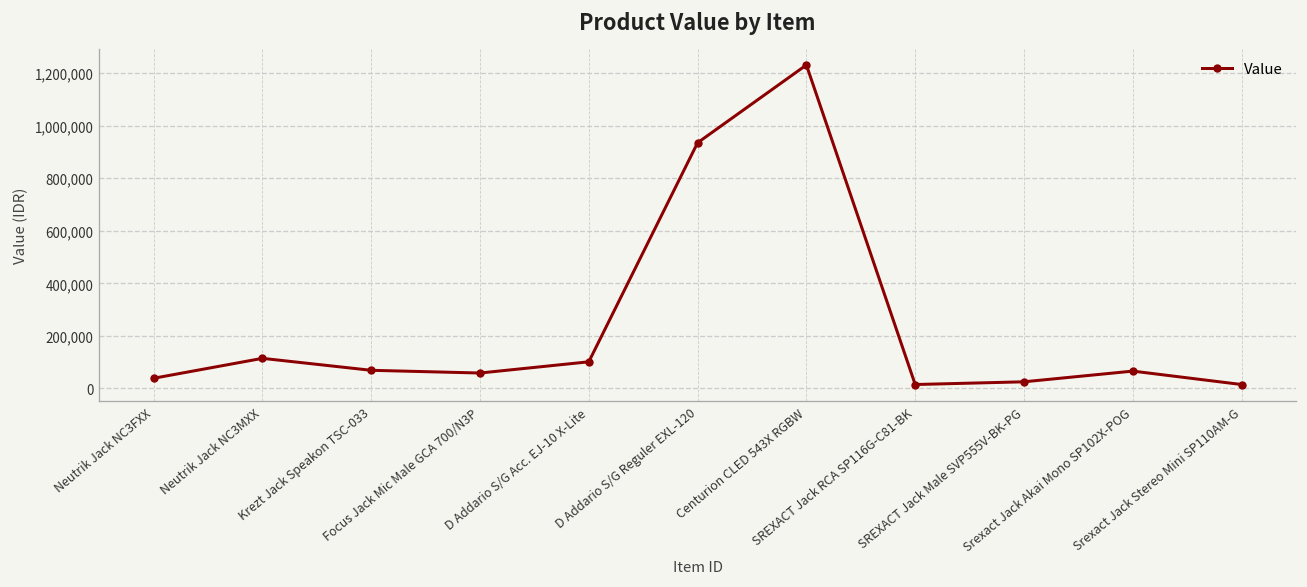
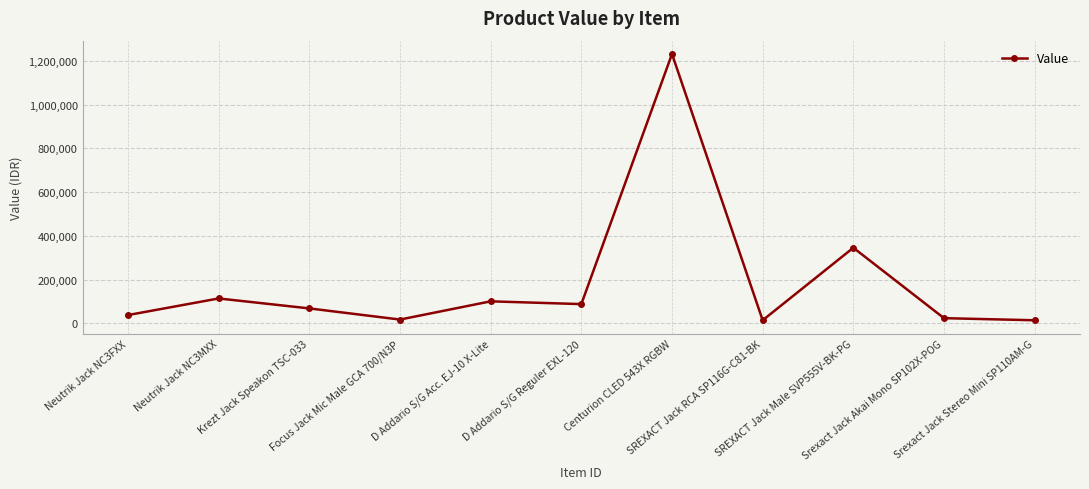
Focus Jack Mic Male GCA 700/N3P: 60,000 -> 20,000
D Addario S/G Reguler EXL-120: 940,000 -> 90,000
SREXACT Jack Male SVP555V-BK-PG: 30,000 -> 350,000
Srexact Jack Akai Mono SP102X-POG: 70,000 -> 20,000
